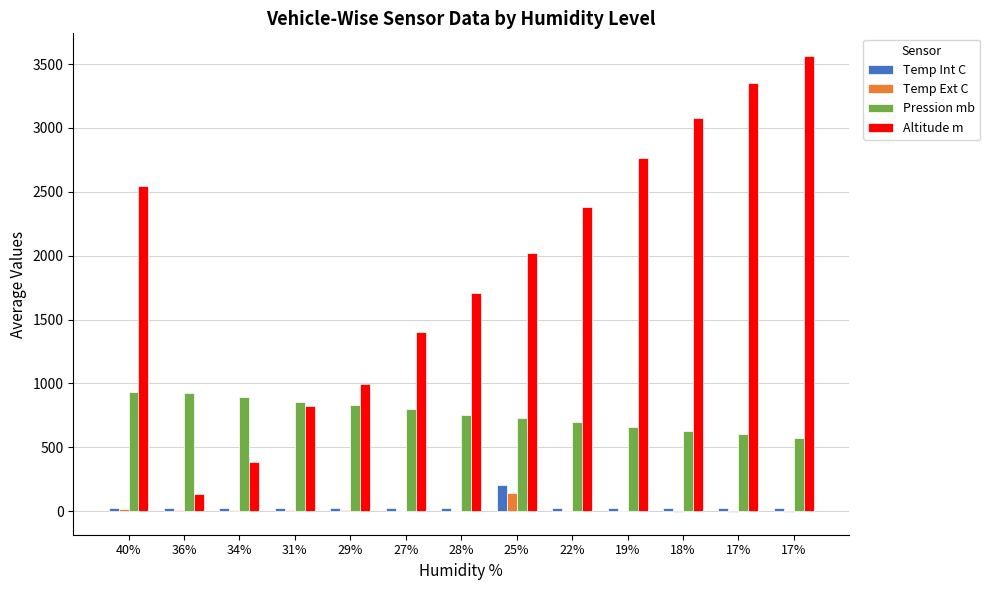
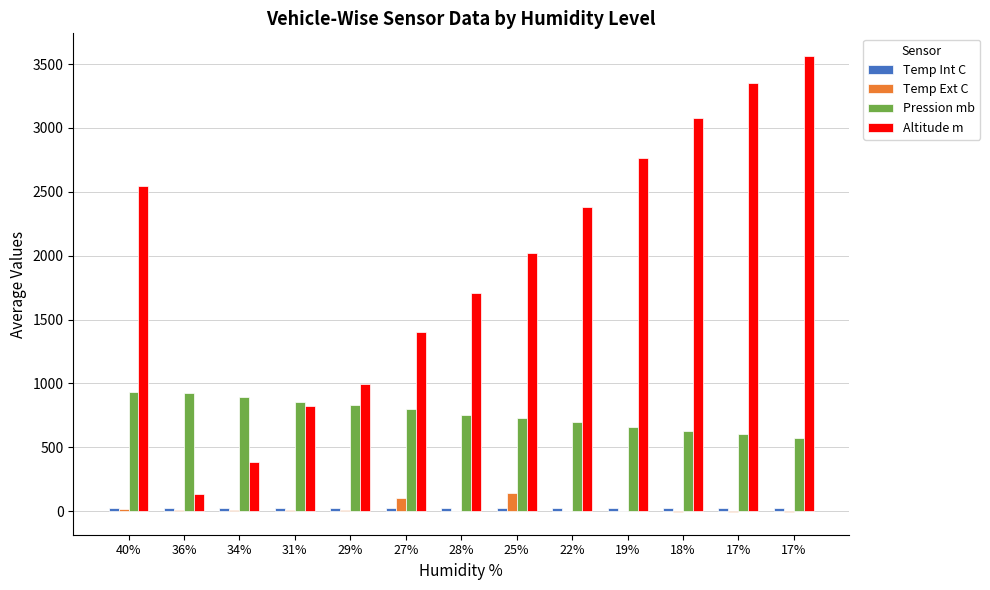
Temp Ext C, 27%: 0 -> 100
Temp Int C, 25%: 210 -> 30
